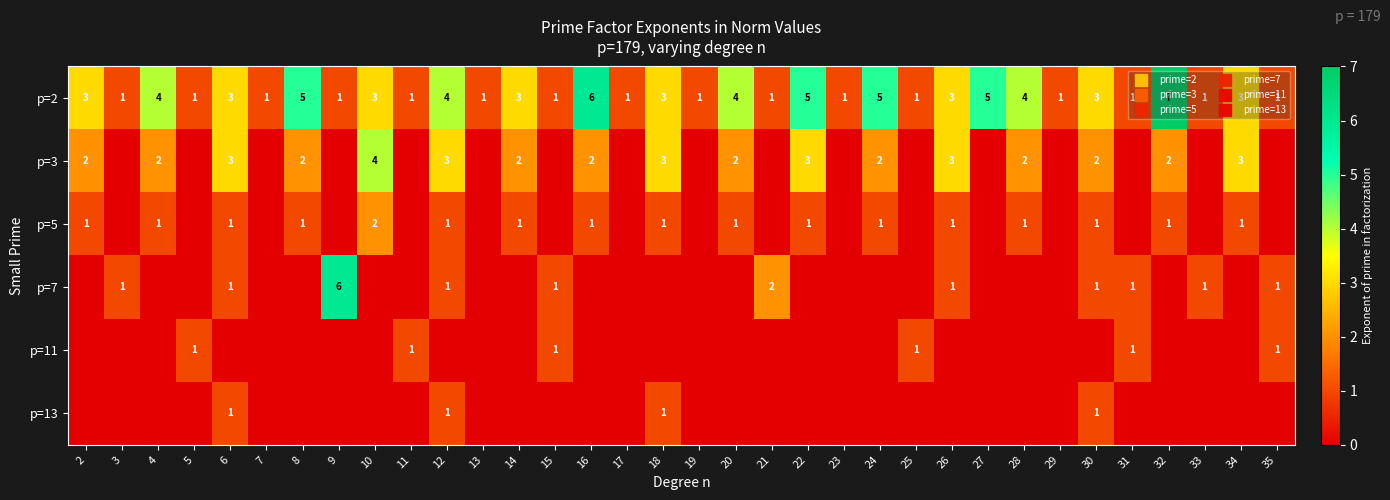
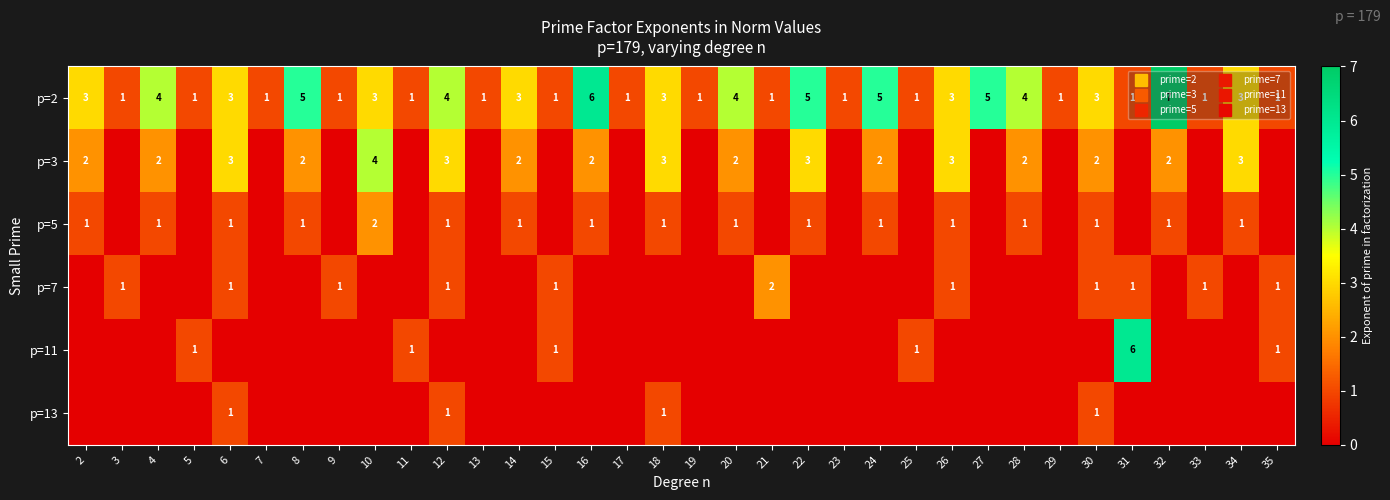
p=7, 9: 6 -> 1
p=11, 31: 1 -> 6
